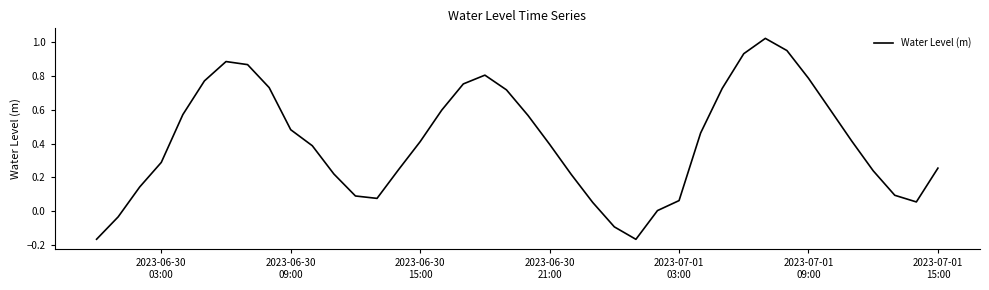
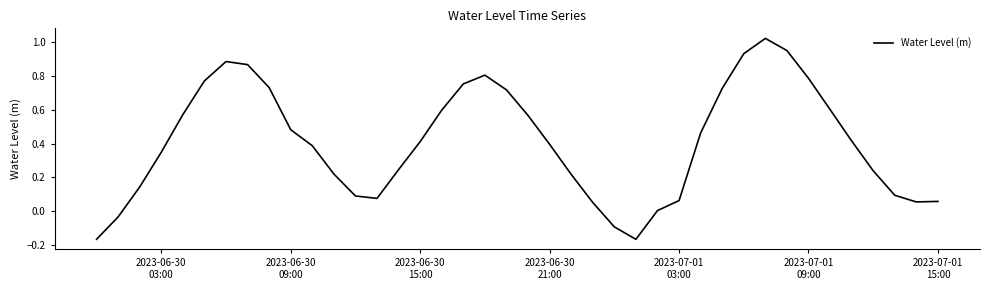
2023-06-30 03:00: 0.29 -> 0.35
2023-07-01 15:00: 0.25 -> 0.06
